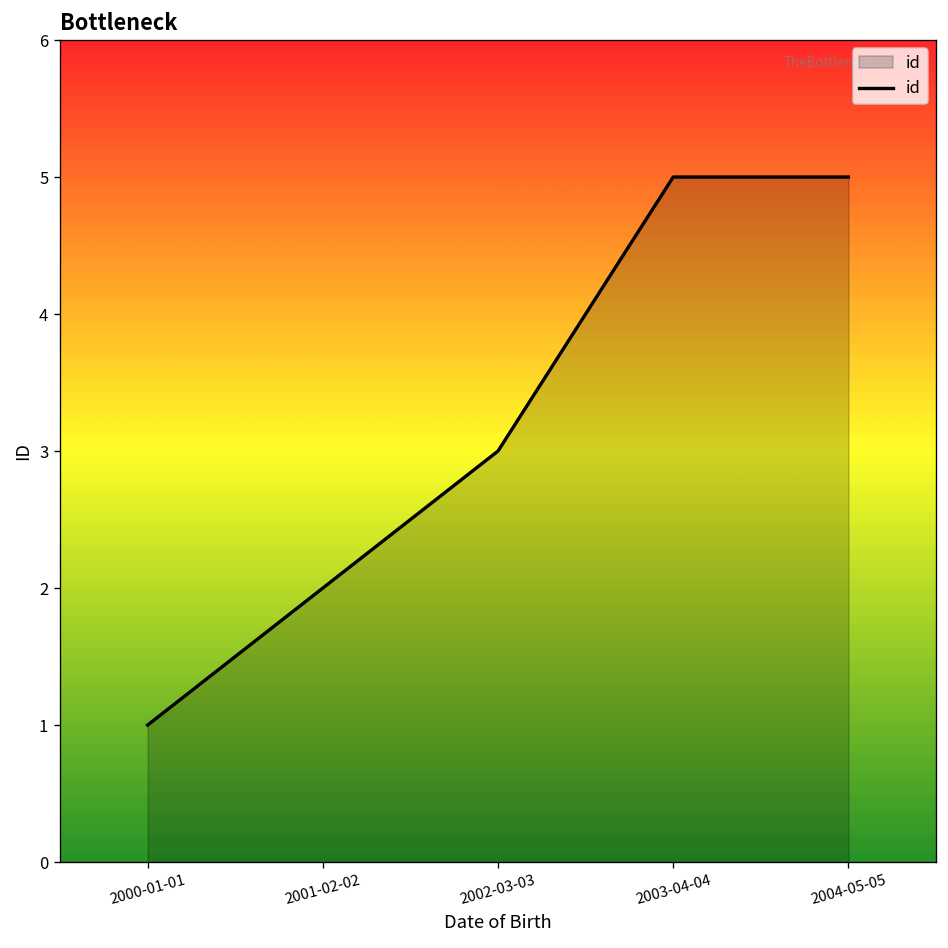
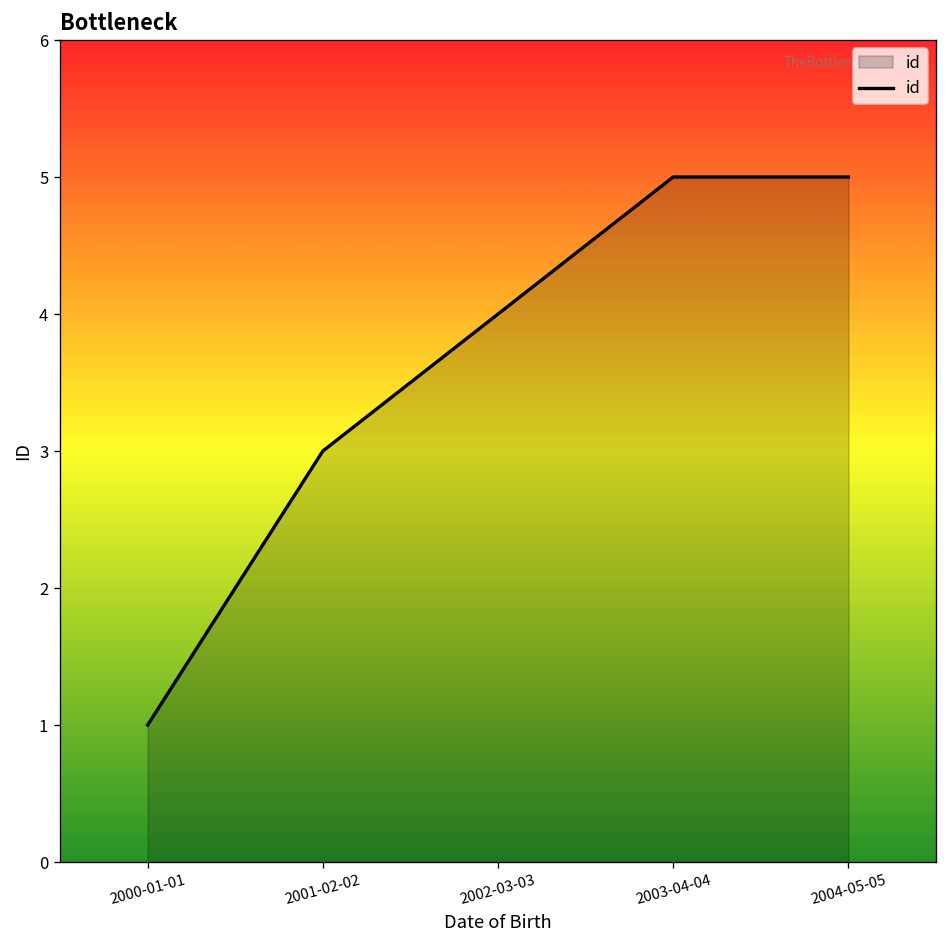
2001-02-02: 2 -> 3
2002-03-03: 3 -> 4
